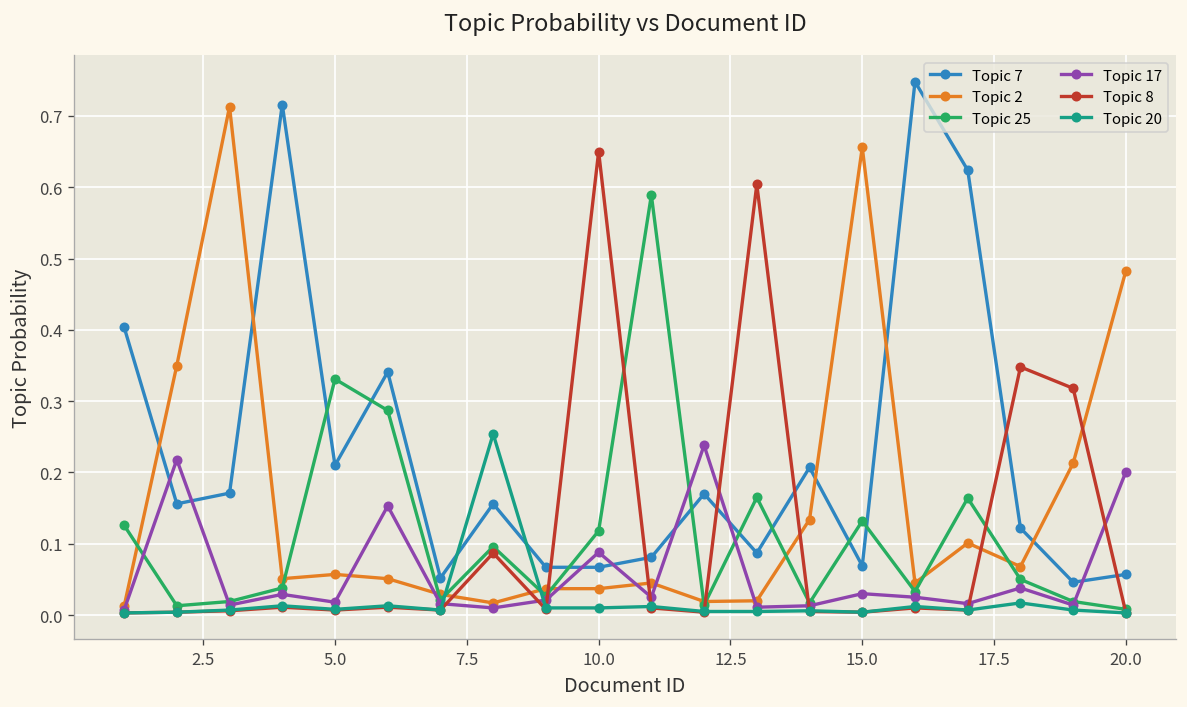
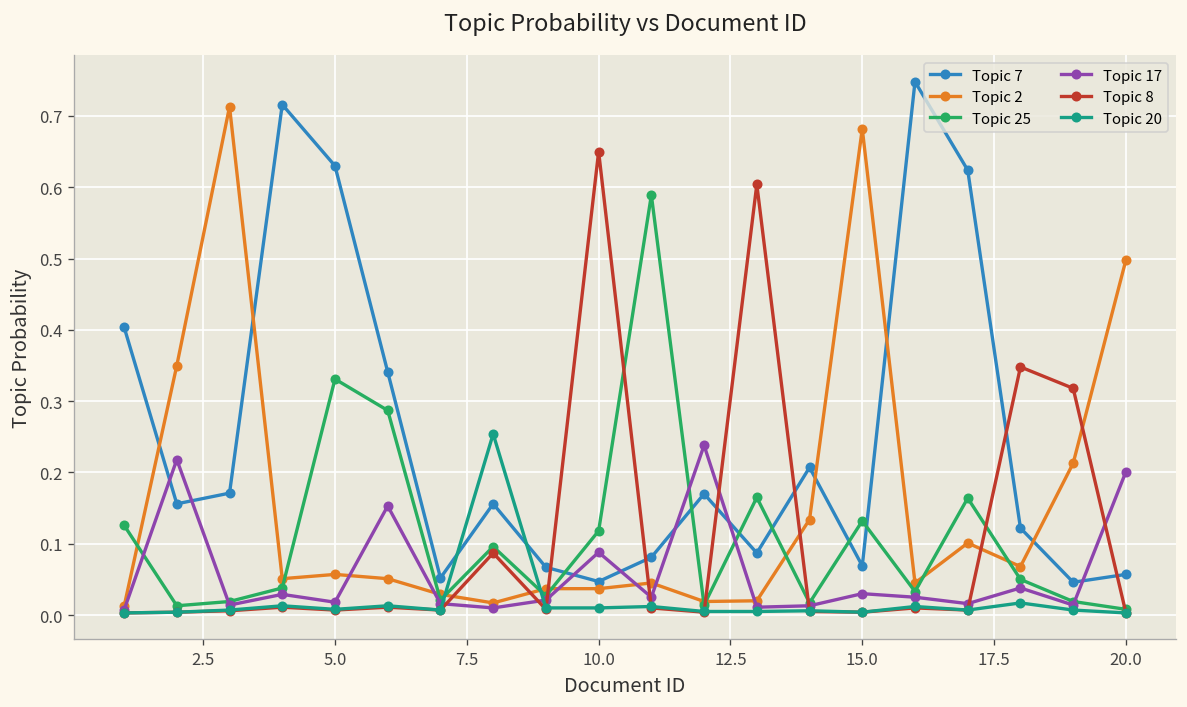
Topic 7, 5.0: 0.21 -> 0.63
Topic 7, 10.0: 0.07 -> 0.05
Topic 2, 15.0: 0.66 -> 0.68
Topic 2, 20.0: 0.48 -> 0.50
